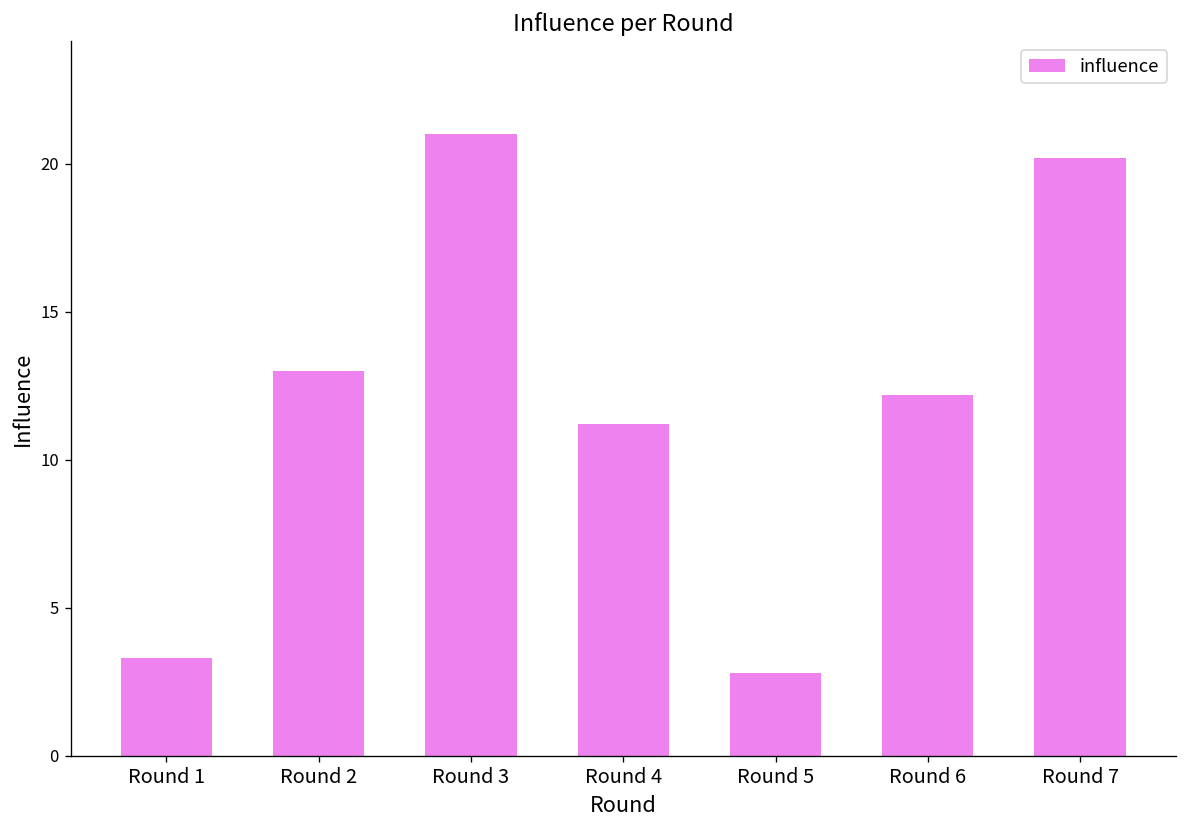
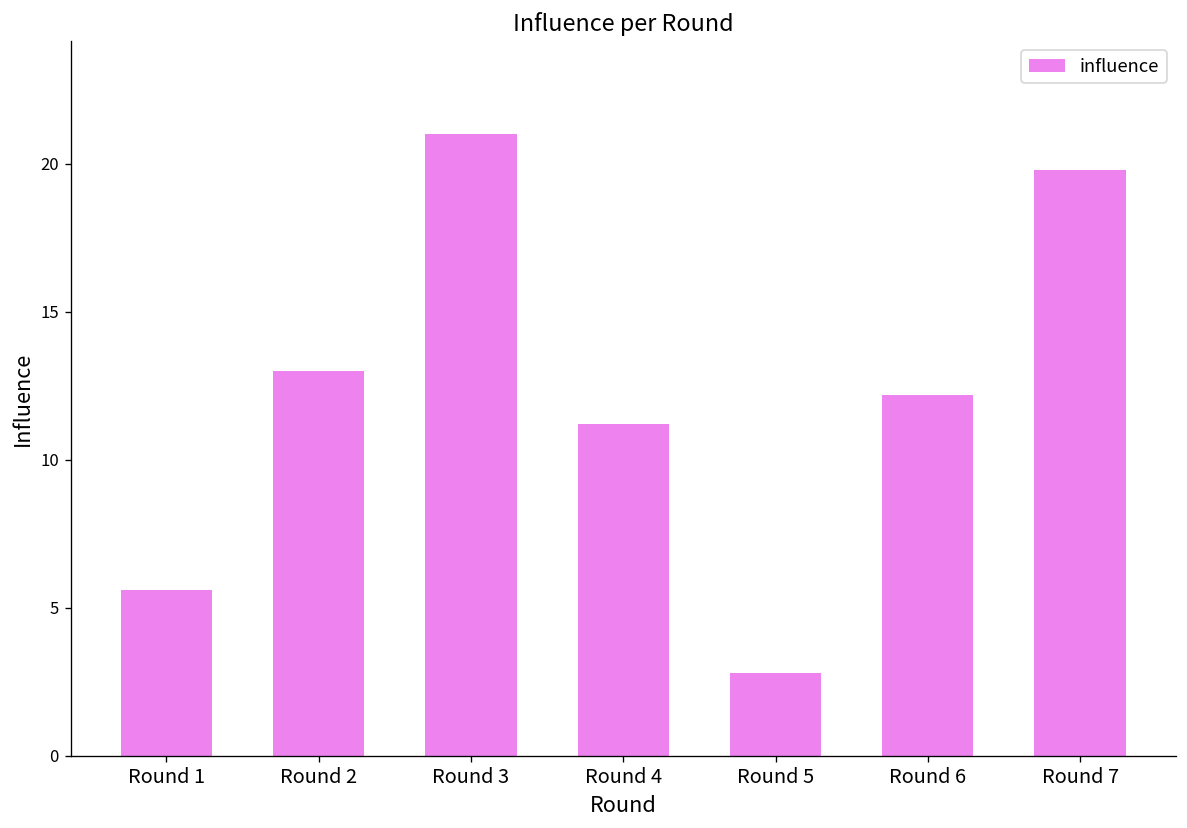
Round 1: 3.3 -> 5.6
Round 7: 20.2 -> 19.8
